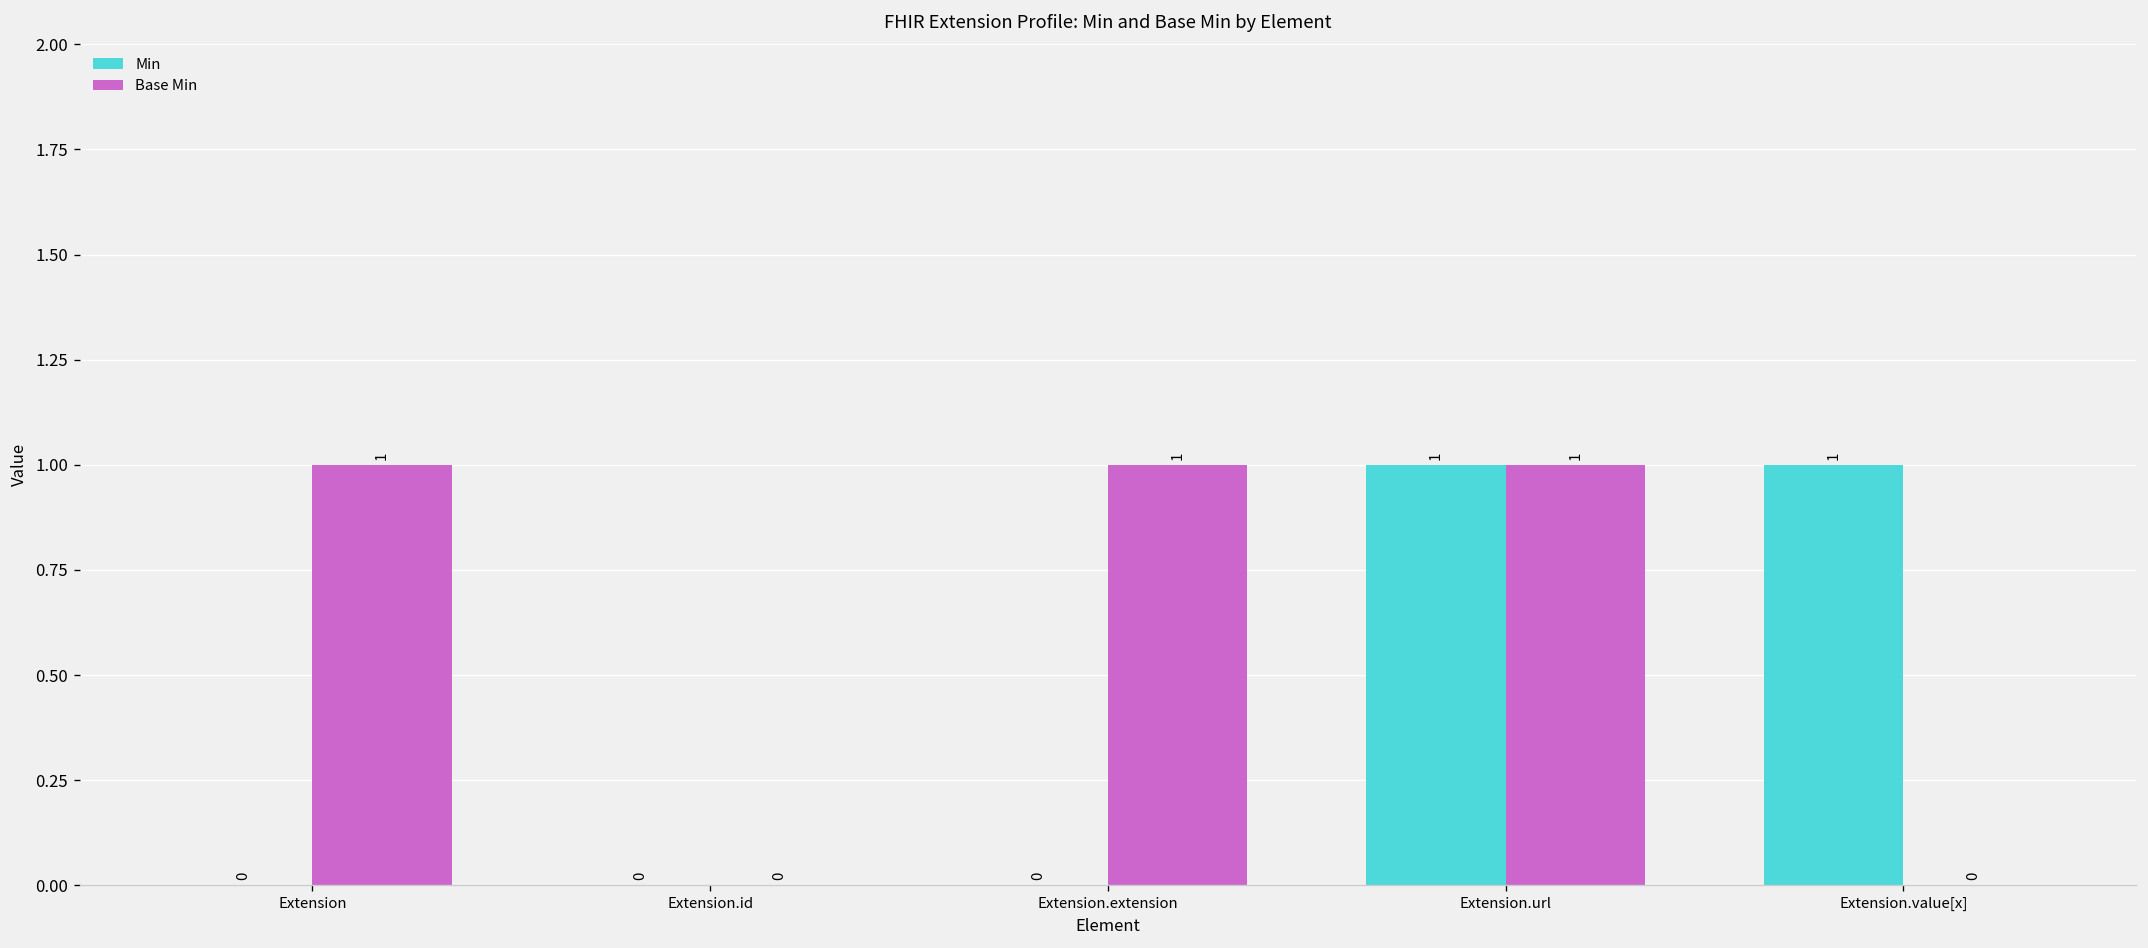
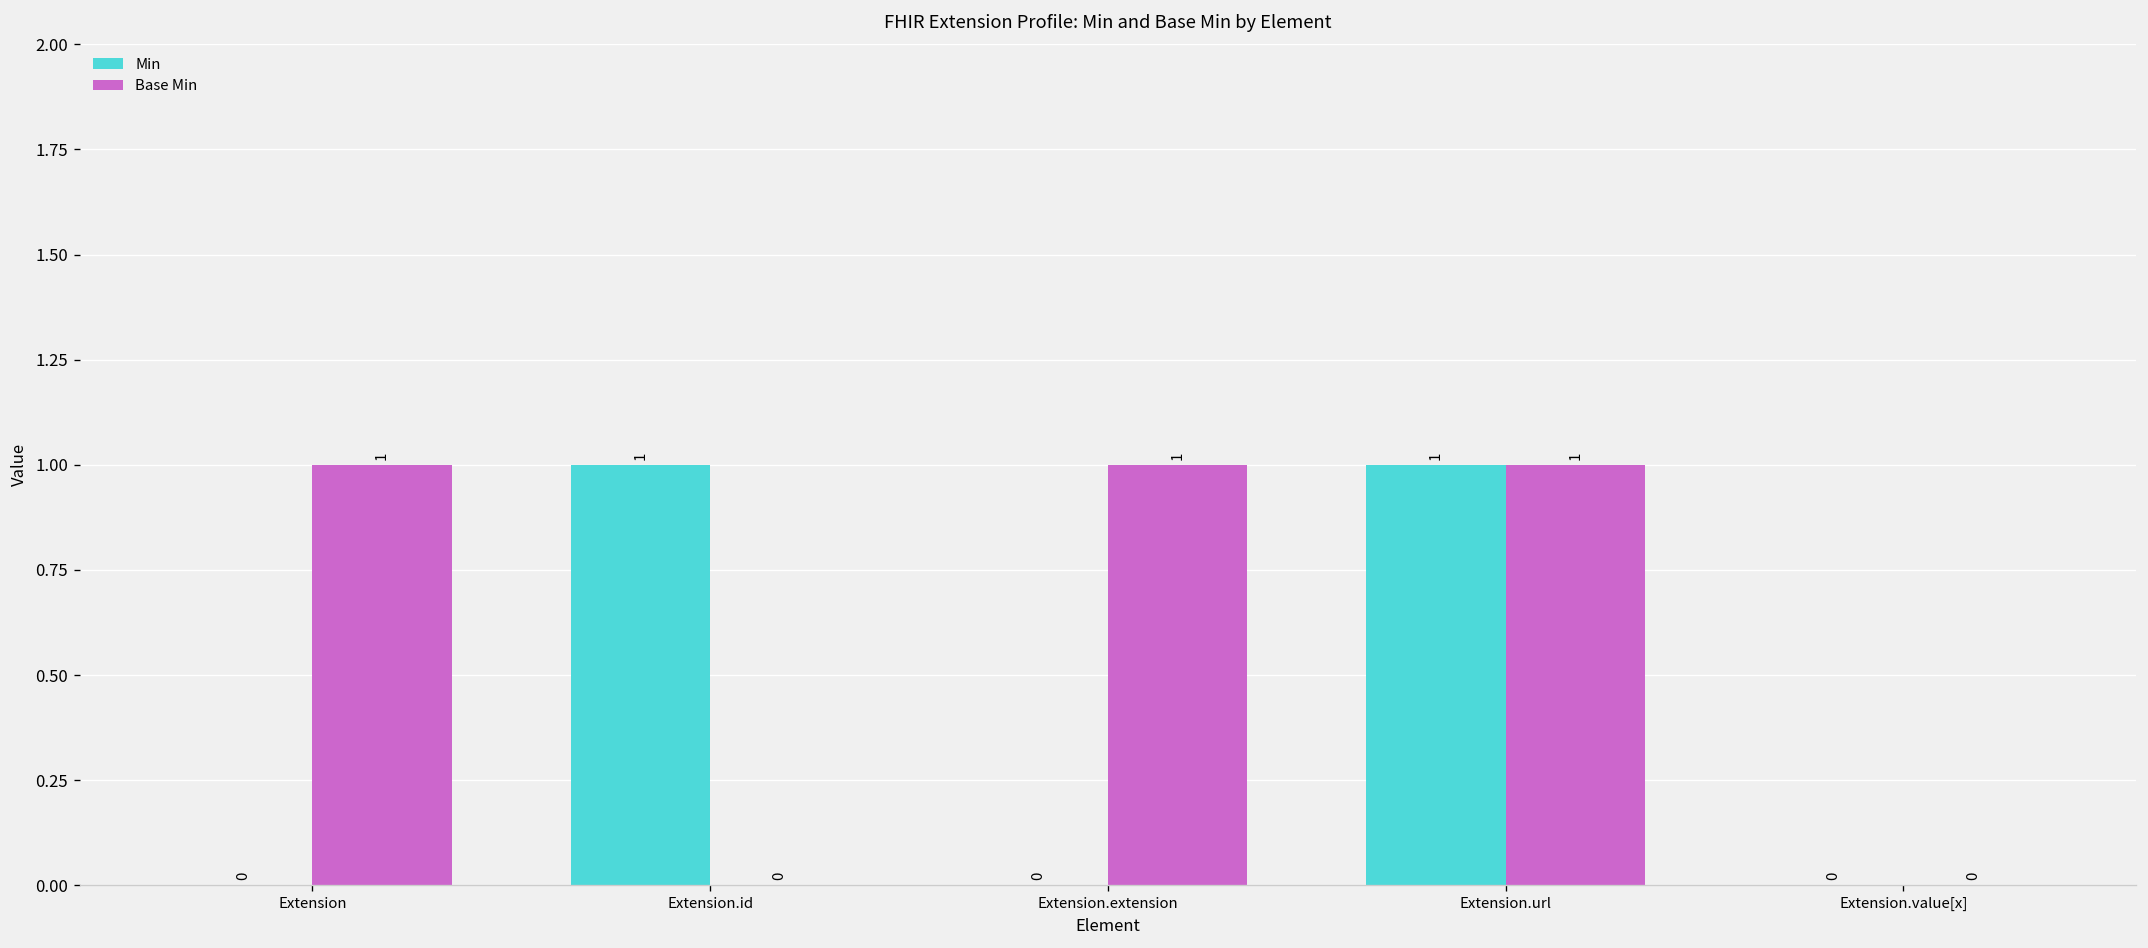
Min, Extension.id: 0 -> 1
Min, Extension.value[x]: 1 -> 0
